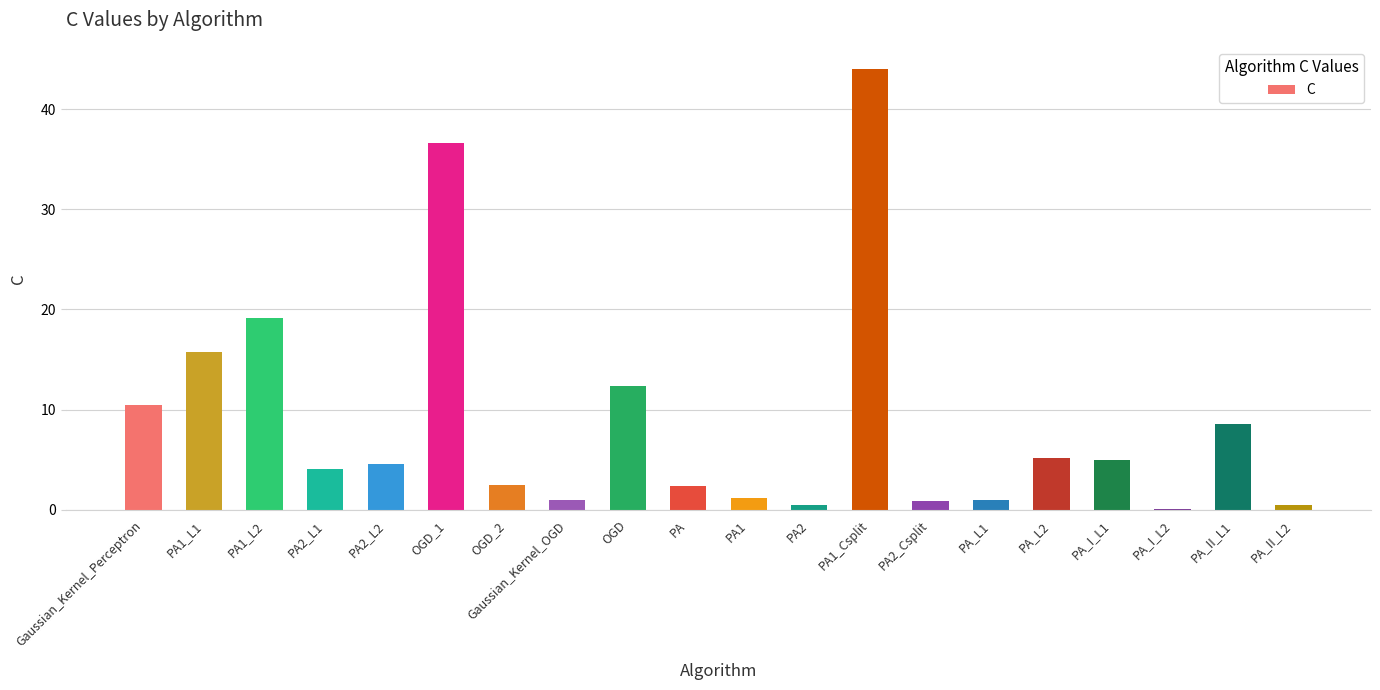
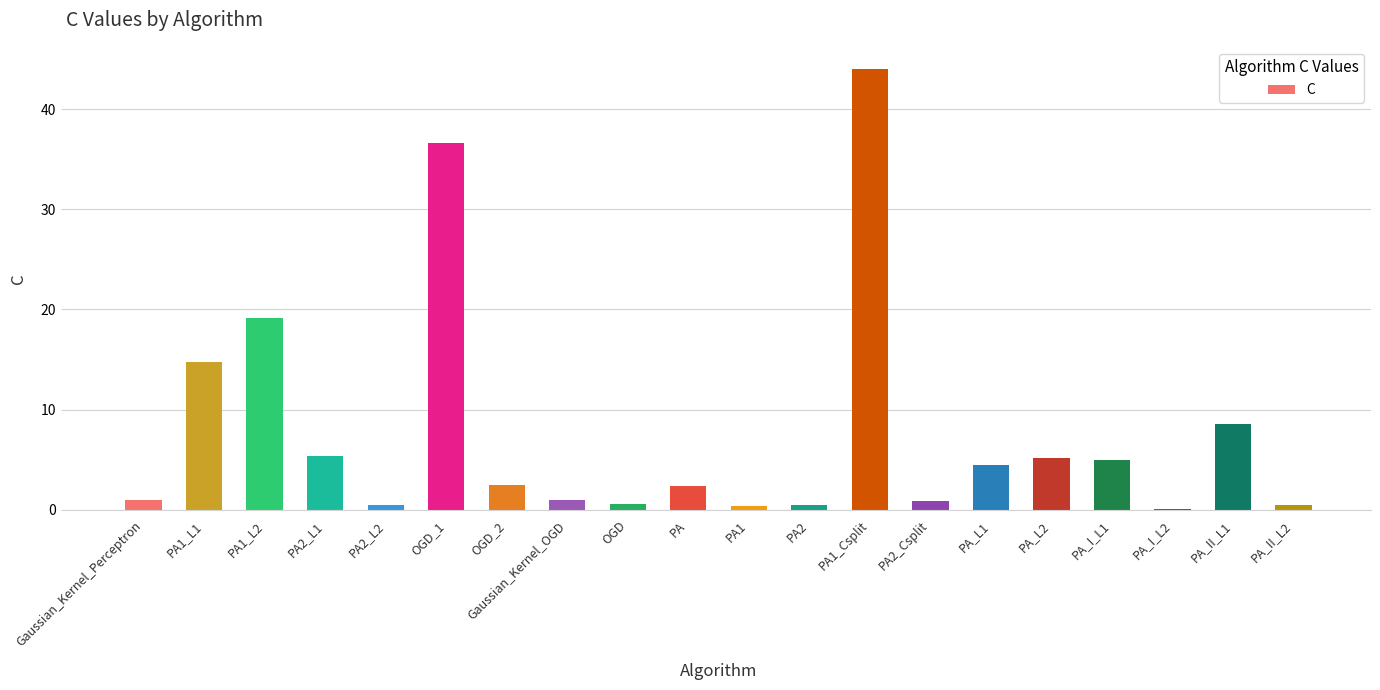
Gaussian_Kernel_Perceptron: 10.5 -> 1.0
PA1_L1: 15.8 -> 14.8
PA2_L1: 4.1 -> 5.3
PA2_L2: 4.6 -> 0.5
OGD: 12.4 -> 0.5
PA1: 1.2 -> 0.4
PA_L1: 1.0 -> 4.5
